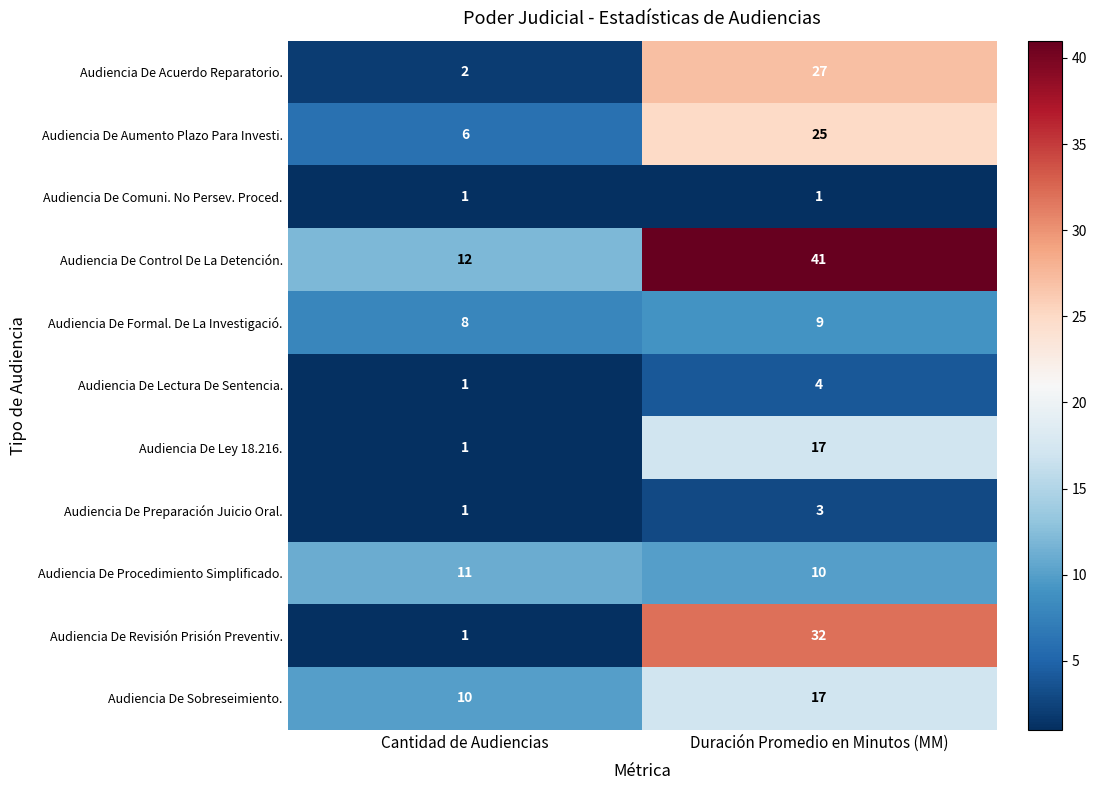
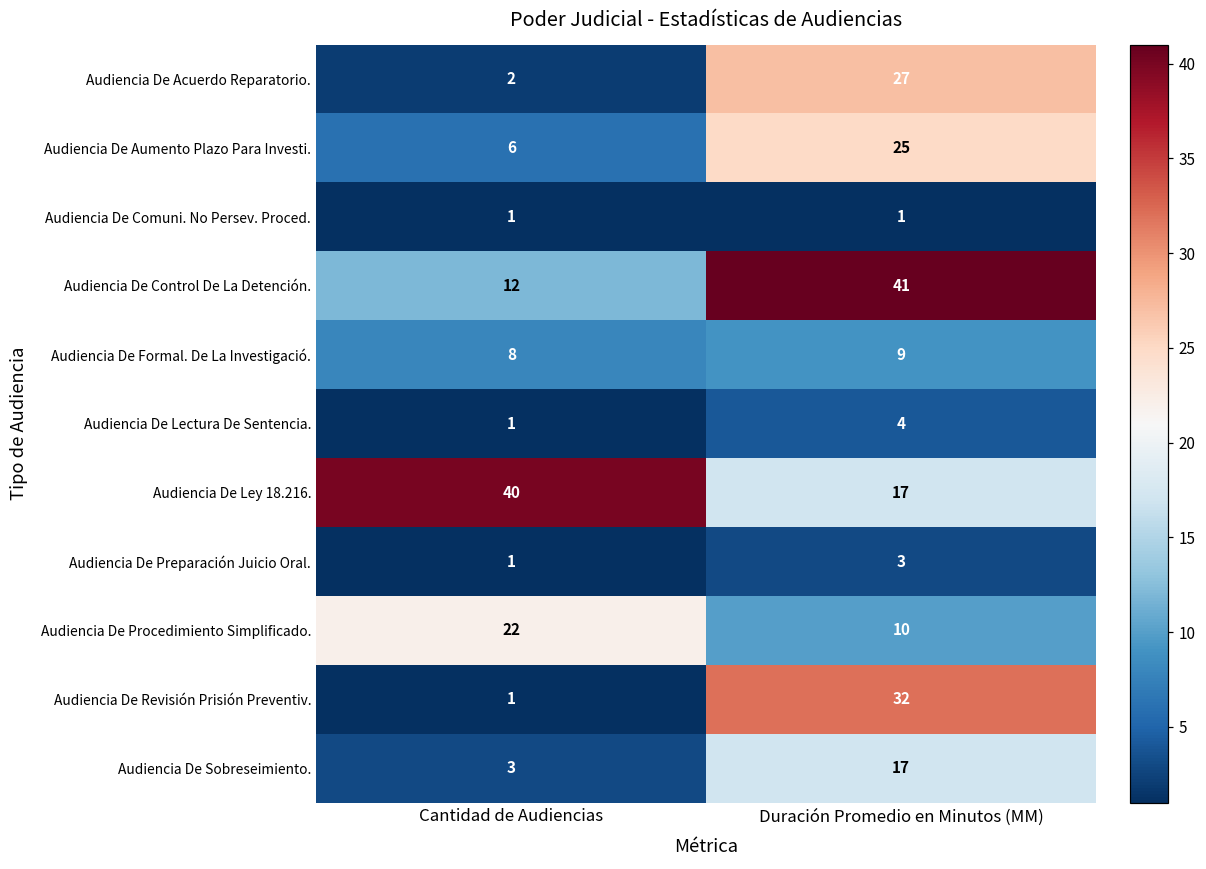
Audiencia De Ley 18.216., Cantidad de Audiencias: 1 -> 40
Audiencia De Procedimiento Simplificado., Cantidad de Audiencias: 11 -> 22
Audiencia De Sobreseimiento., Cantidad de Audiencias: 10 -> 3
